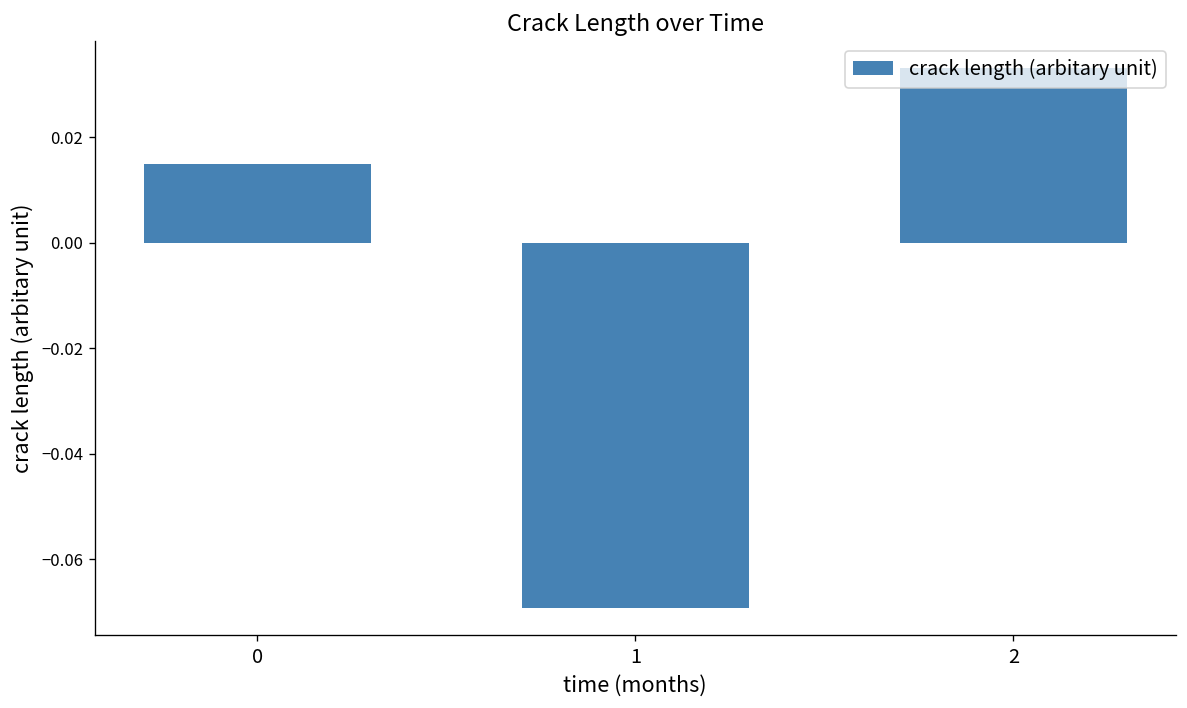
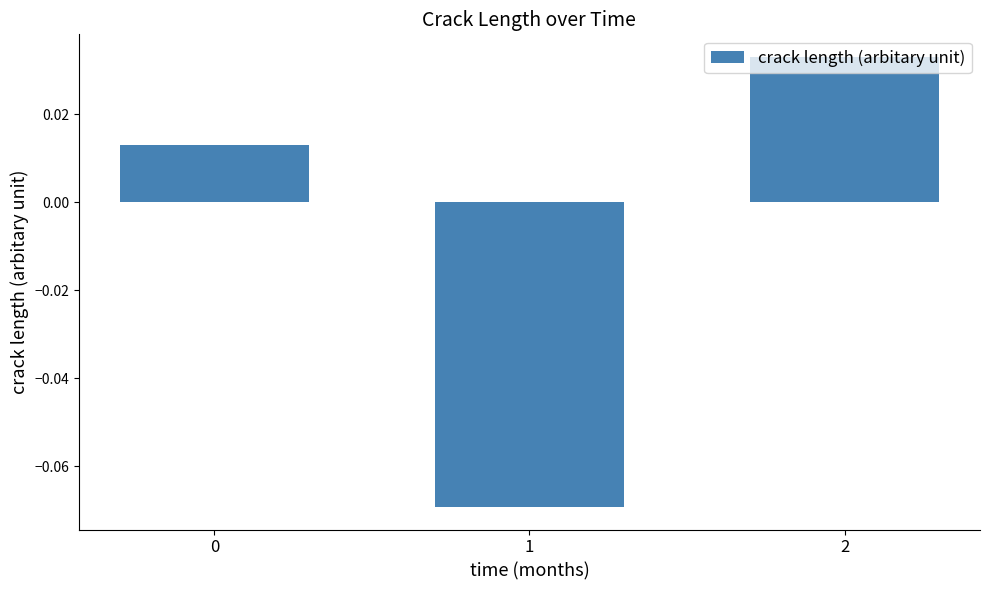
0: 0.015 -> 0.013
